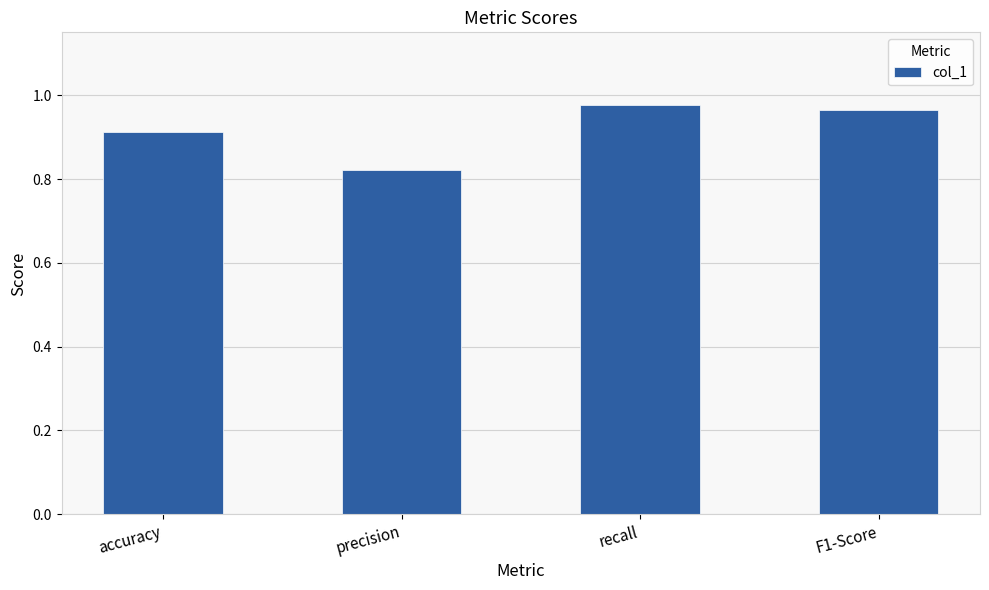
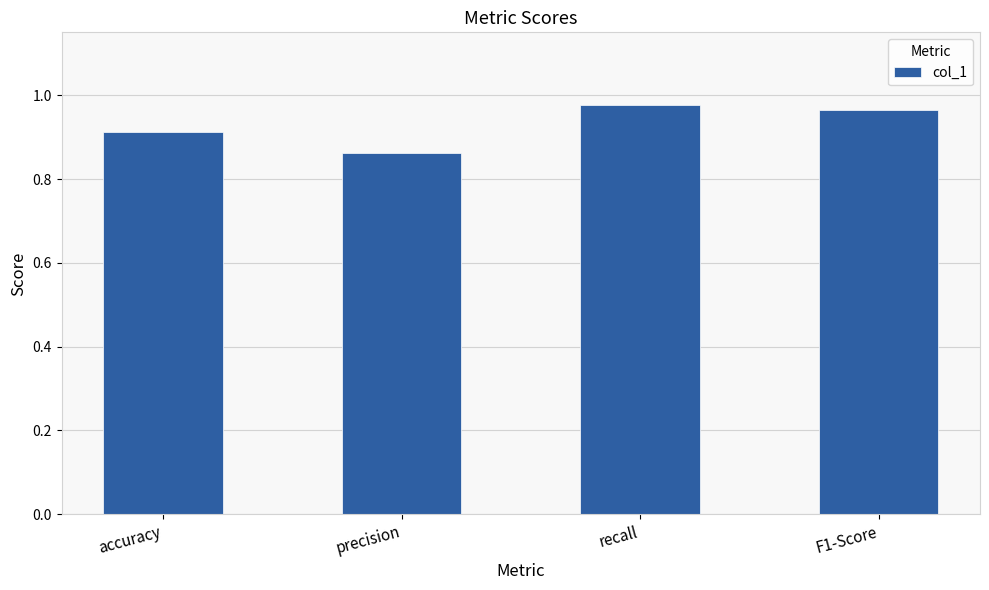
precision: 0.82 -> 0.86
